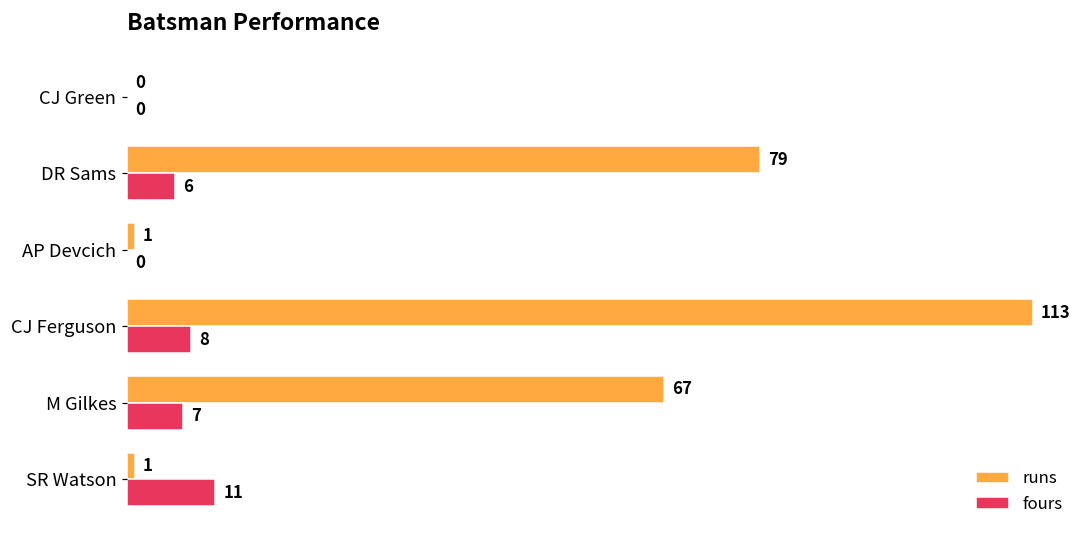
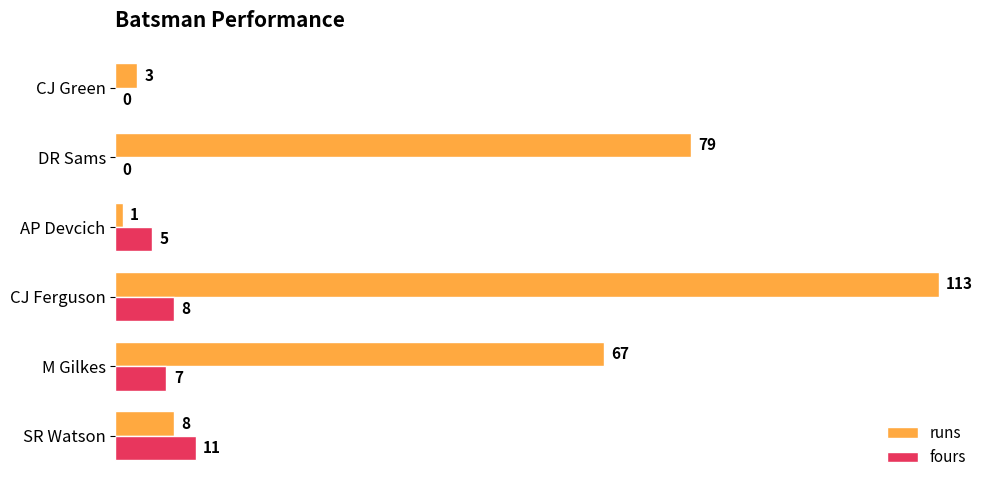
runs, CJ Green: 0 -> 3
fours, DR Sams: 6 -> 0
fours, AP Devcich: 0 -> 5
runs, SR Watson: 1 -> 8
